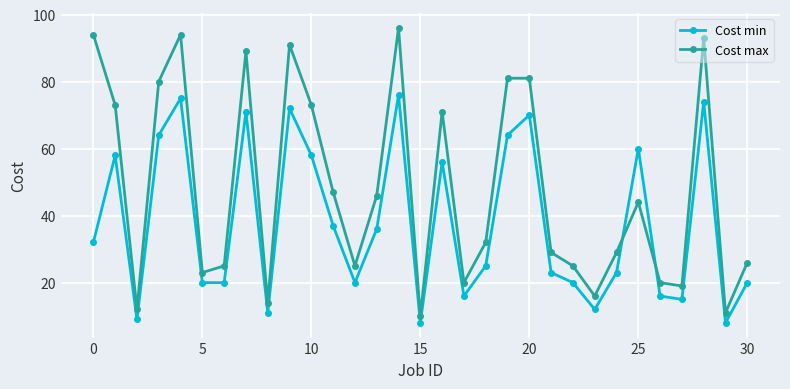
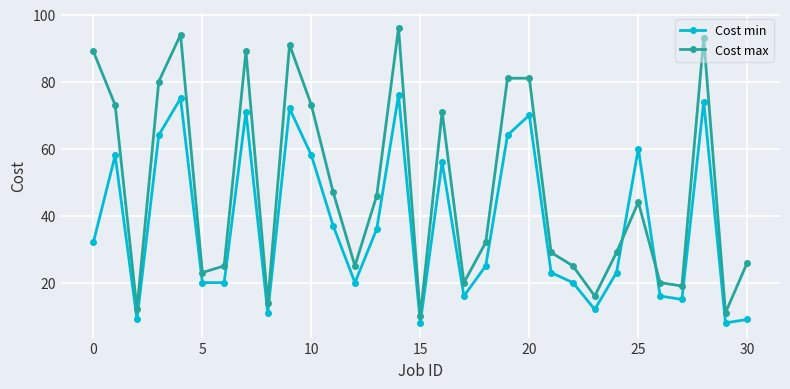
Cost max, 0: 94 -> 89
Cost min, 30: 20 -> 9
